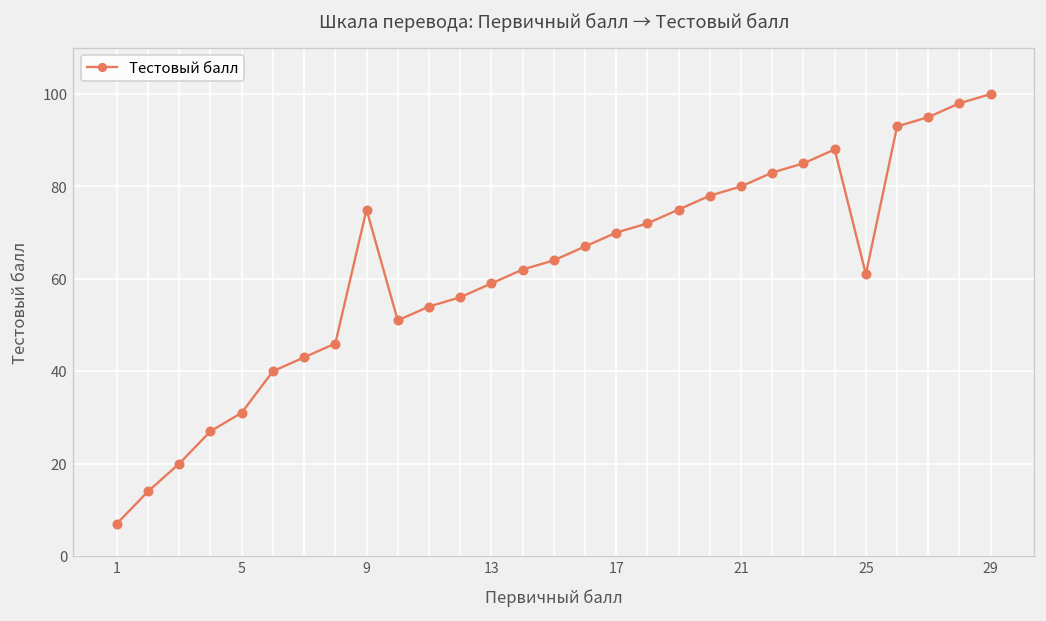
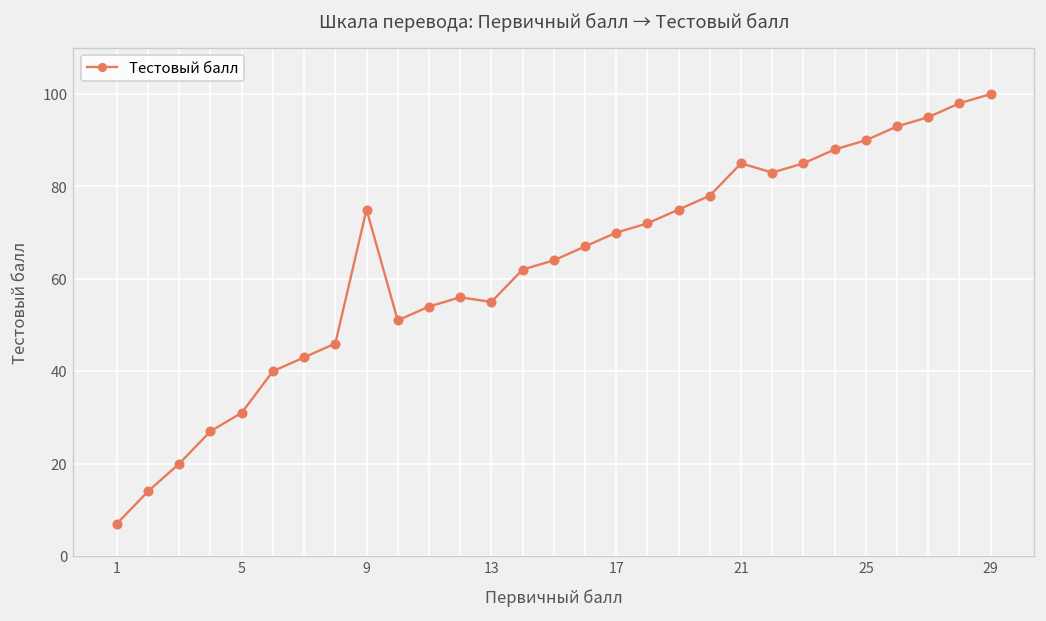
13: 59 -> 55
21: 80 -> 85
25: 61 -> 90
